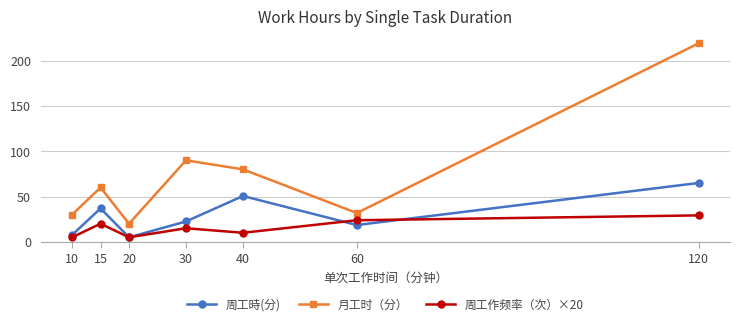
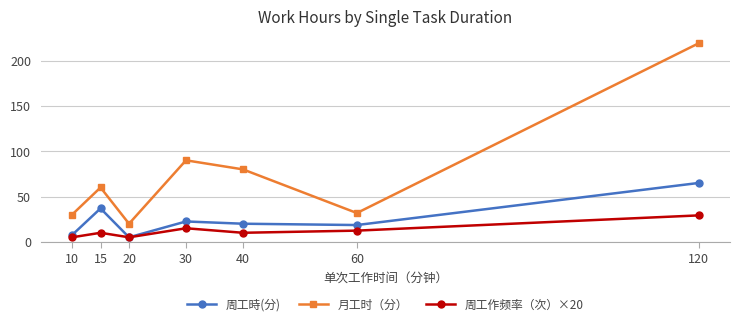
周工作频率（次）×20, 15: 20 -> 10
周工時(分), 40: 50 -> 20
周工作频率（次）×20, 60: 20 -> 10
